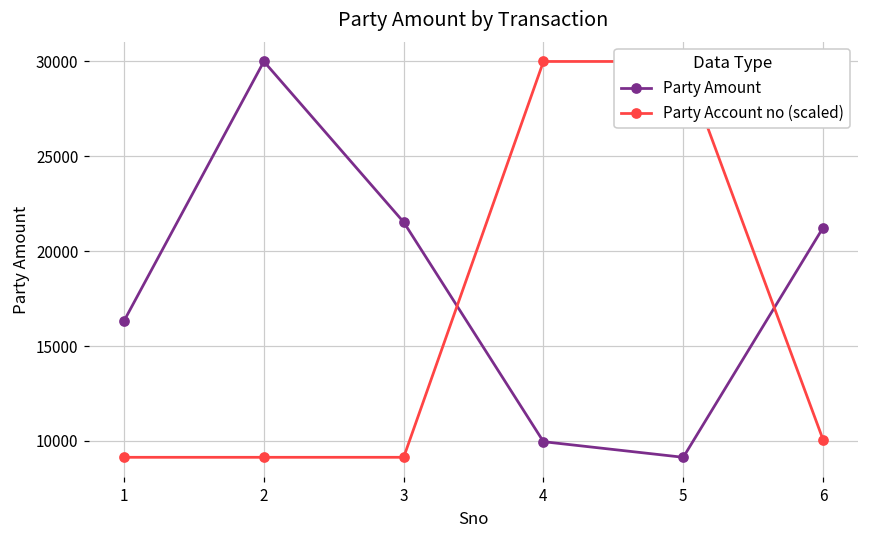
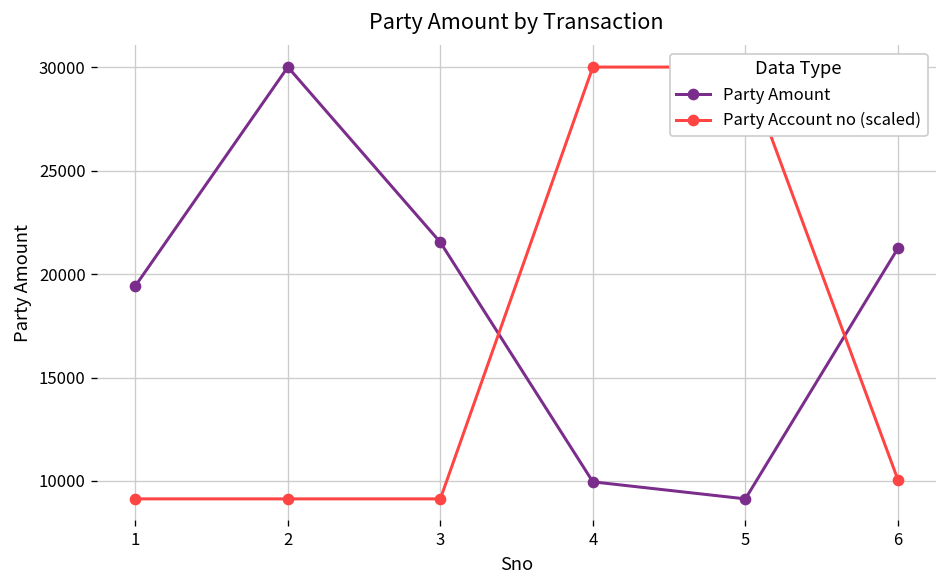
Party Amount, 1: 16300 -> 19400
